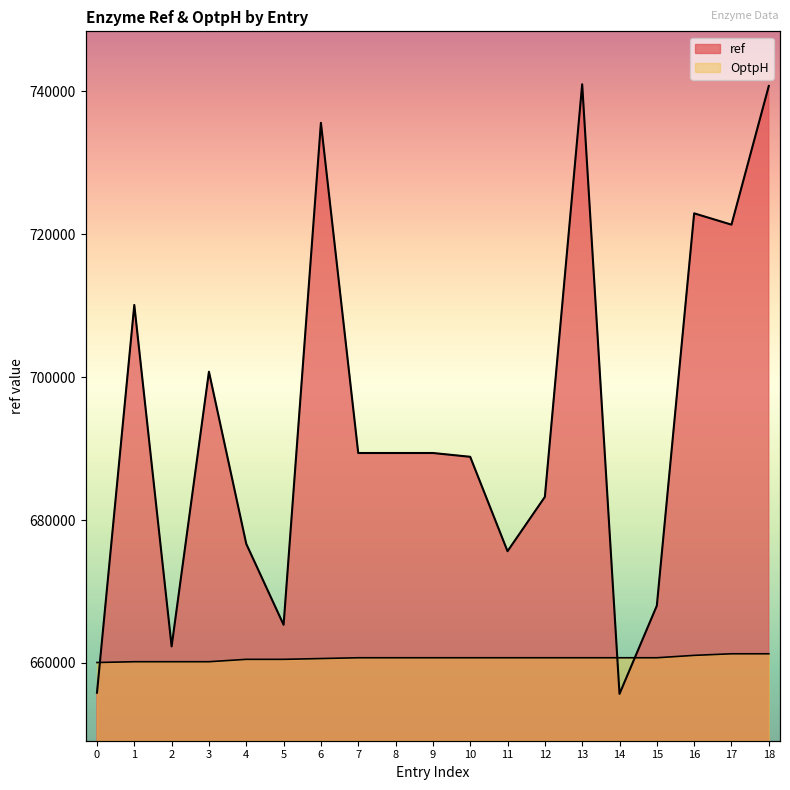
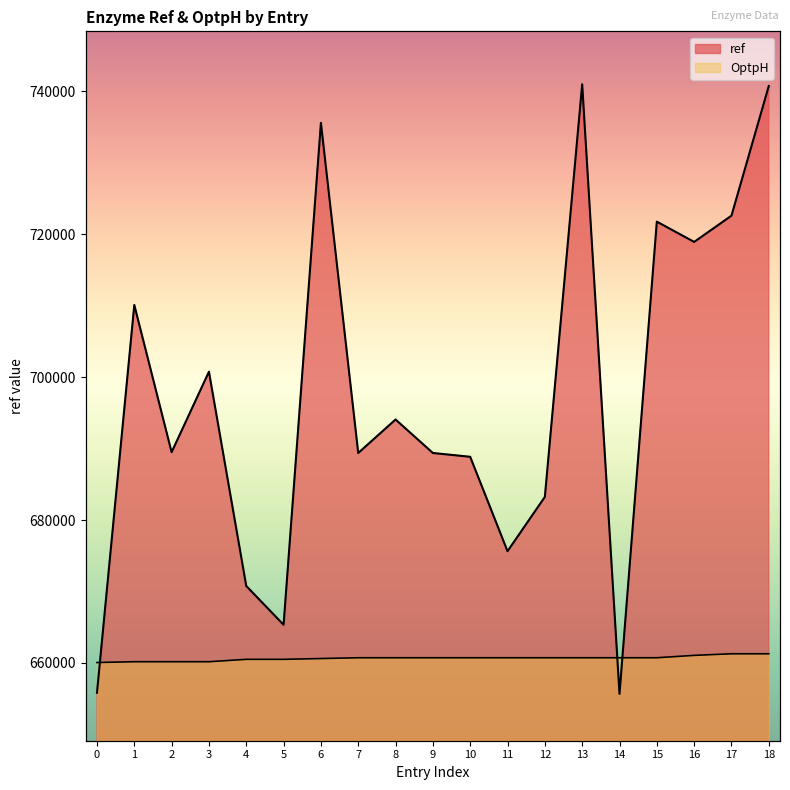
ref, 2: 662000 -> 690000
ref, 4: 677000 -> 671000
ref, 8: 689000 -> 694000
ref, 15: 668000 -> 722000
ref, 16: 723000 -> 719000
ref, 17: 721000 -> 723000
